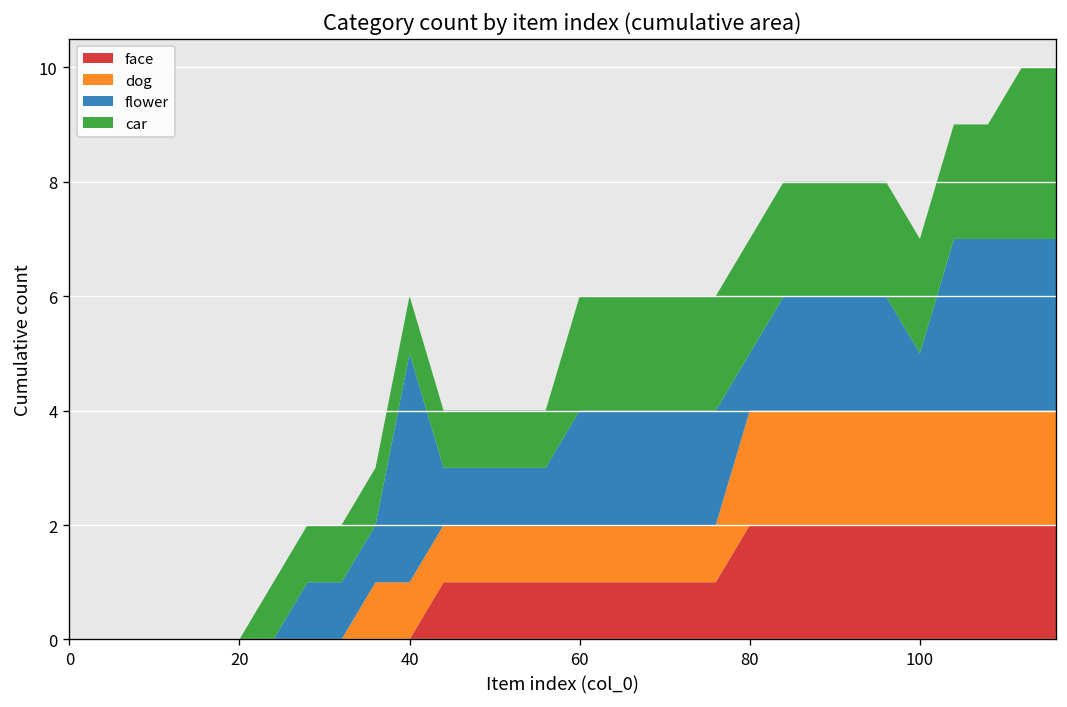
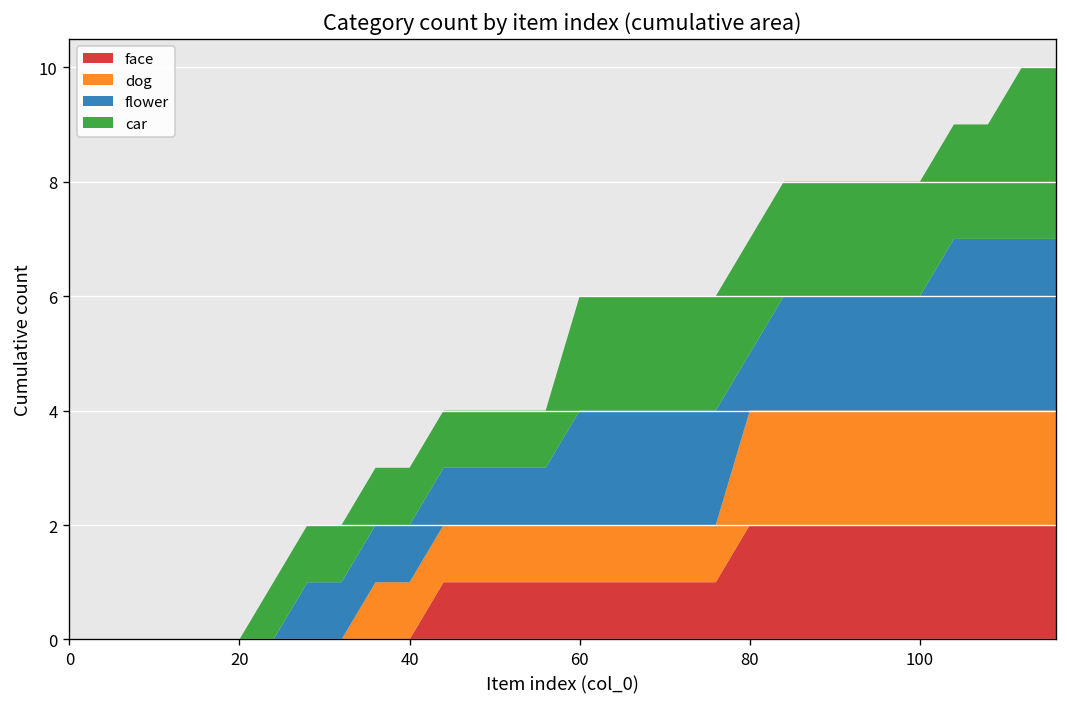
flower, 40: 4 -> 1
flower, 100: 1 -> 2
